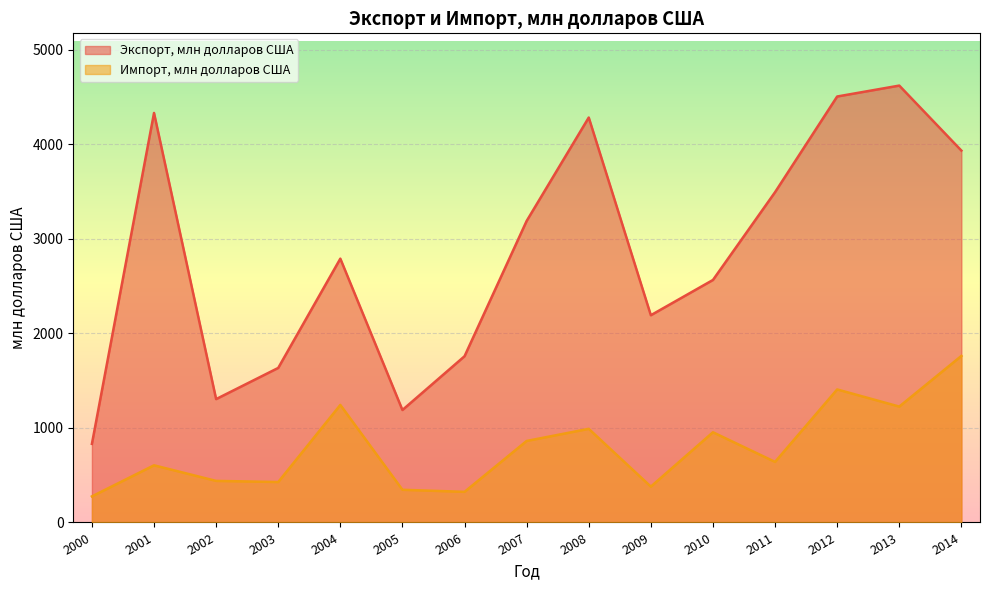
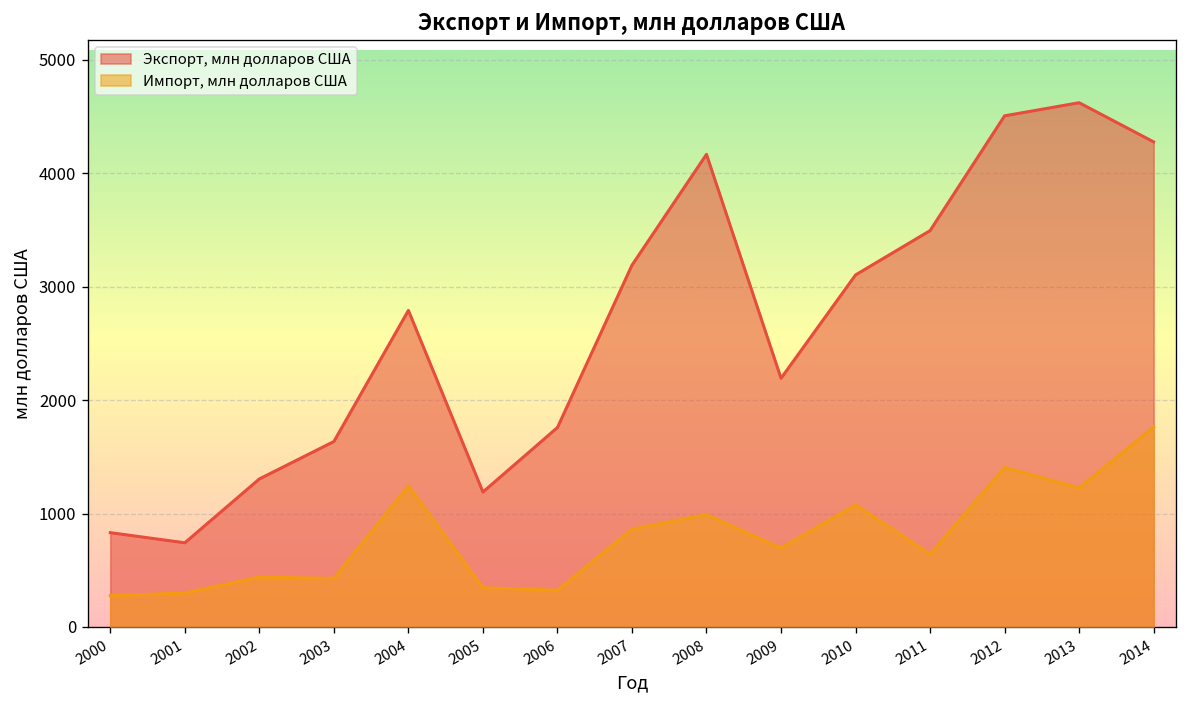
Экспорт, млн долларов США, 2001: 4300 -> 700
Импорт, млн долларов США, 2001: 600 -> 300
Экспорт, млн долларов США, 2008: 4300 -> 4200
Импорт, млн долларов США, 2009: 400 -> 700
Экспорт, млн долларов США, 2010: 2600 -> 3100
Импорт, млн долларов США, 2010: 1000 -> 1100
Экспорт, млн долларов США, 2014: 3900 -> 4300
